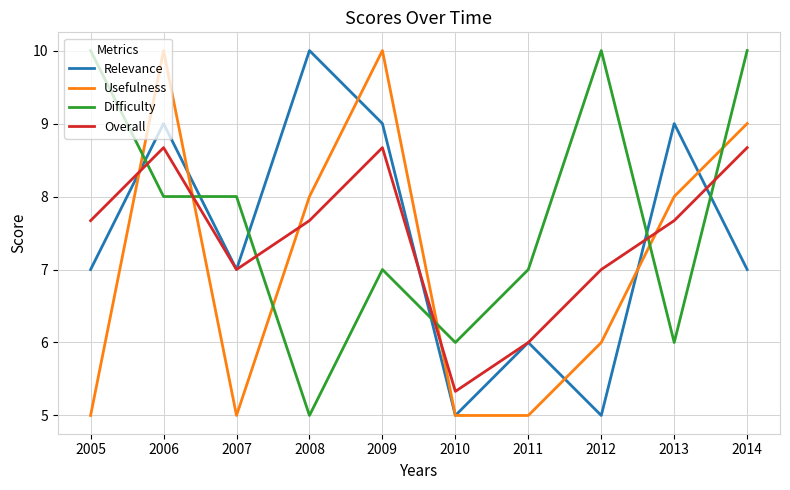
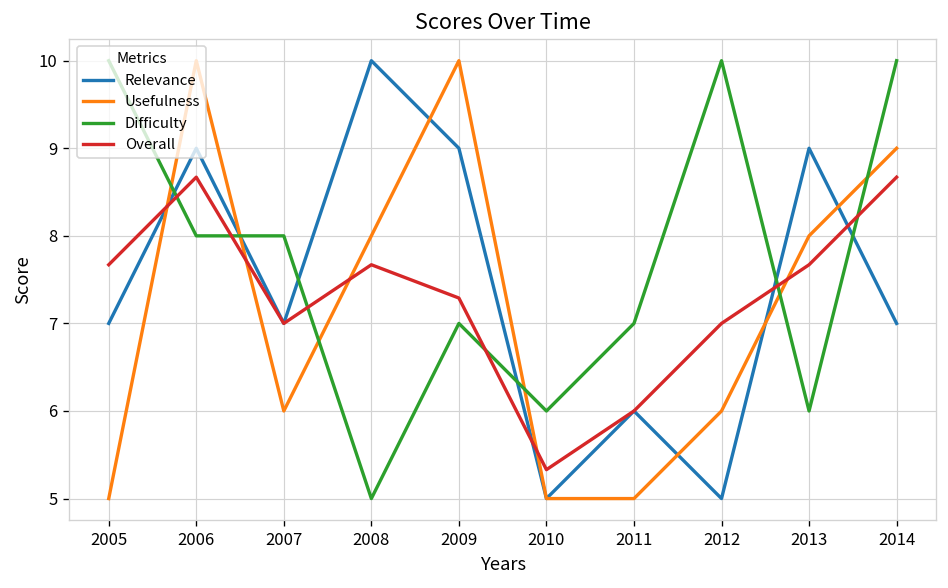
Usefulness, 2007: 5 -> 6
Overall, 2009: 8.7 -> 7.3
